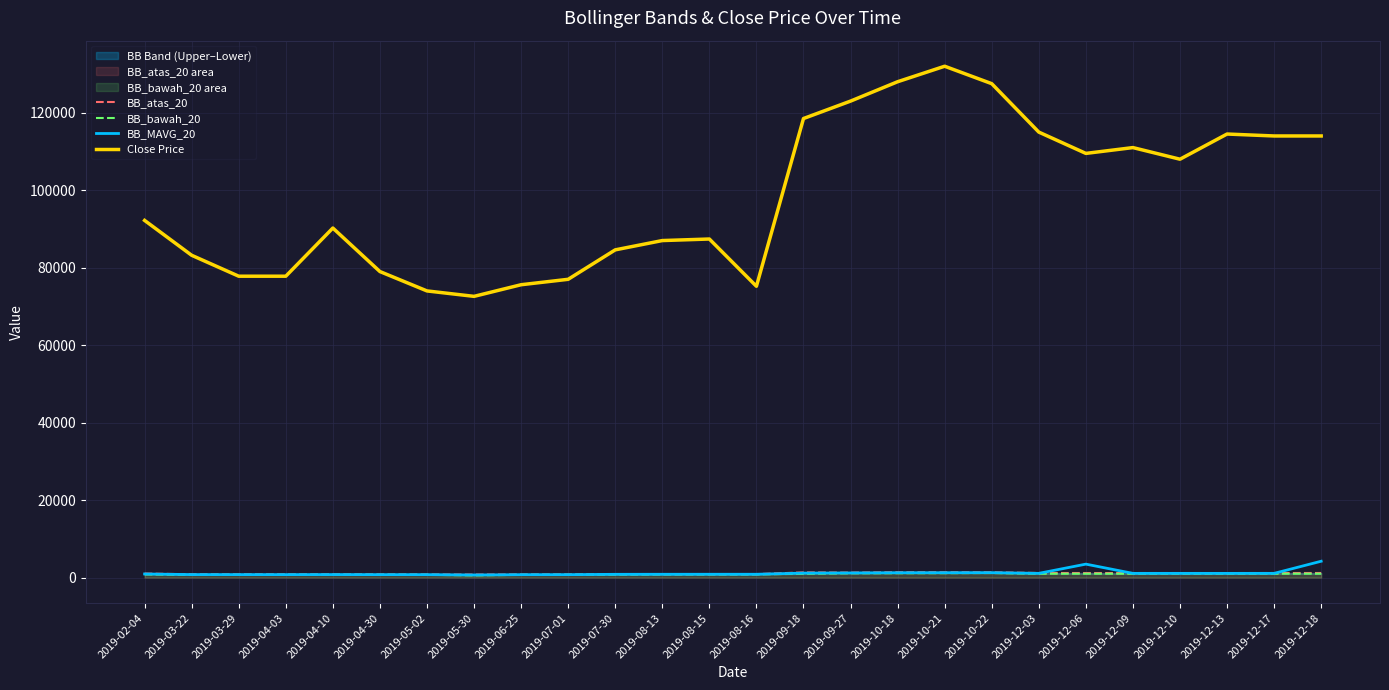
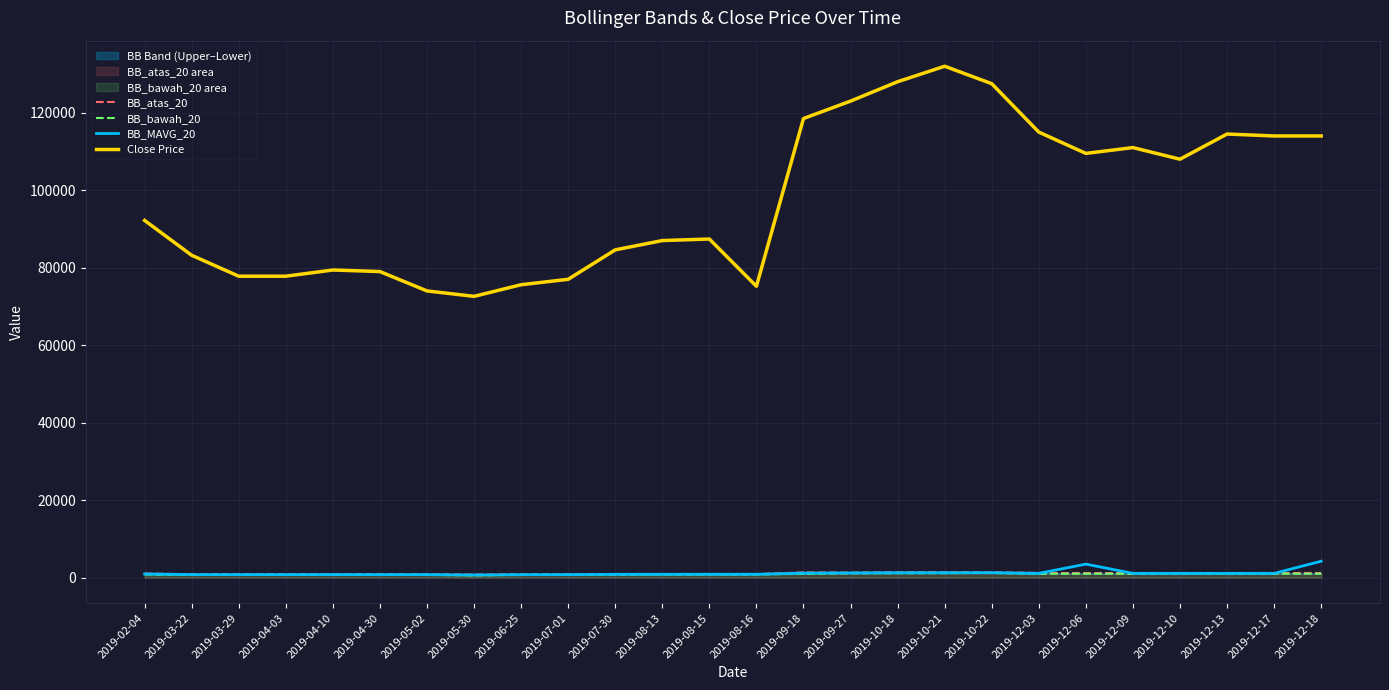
Close Price, 2019-04-10: 90000 -> 79000
